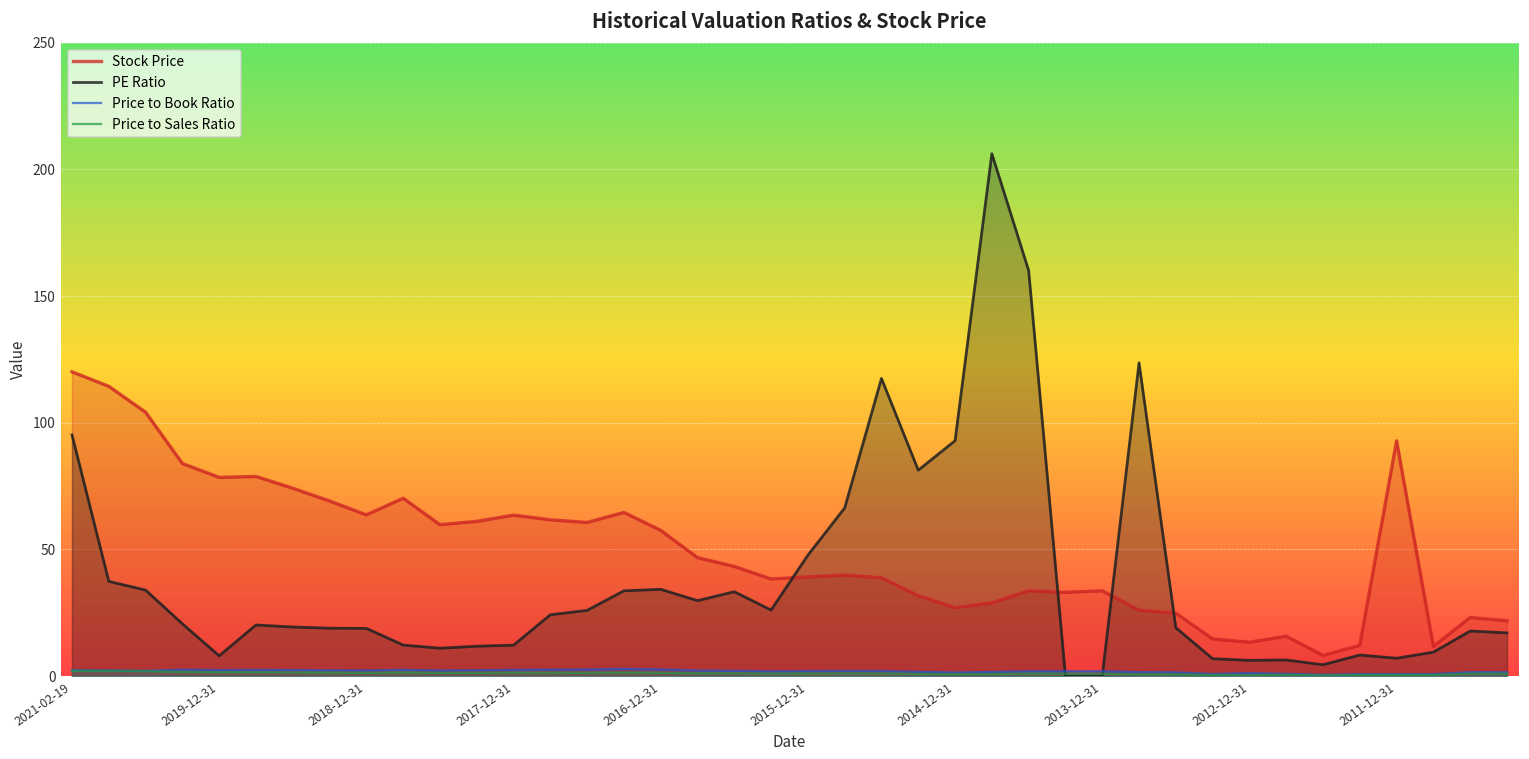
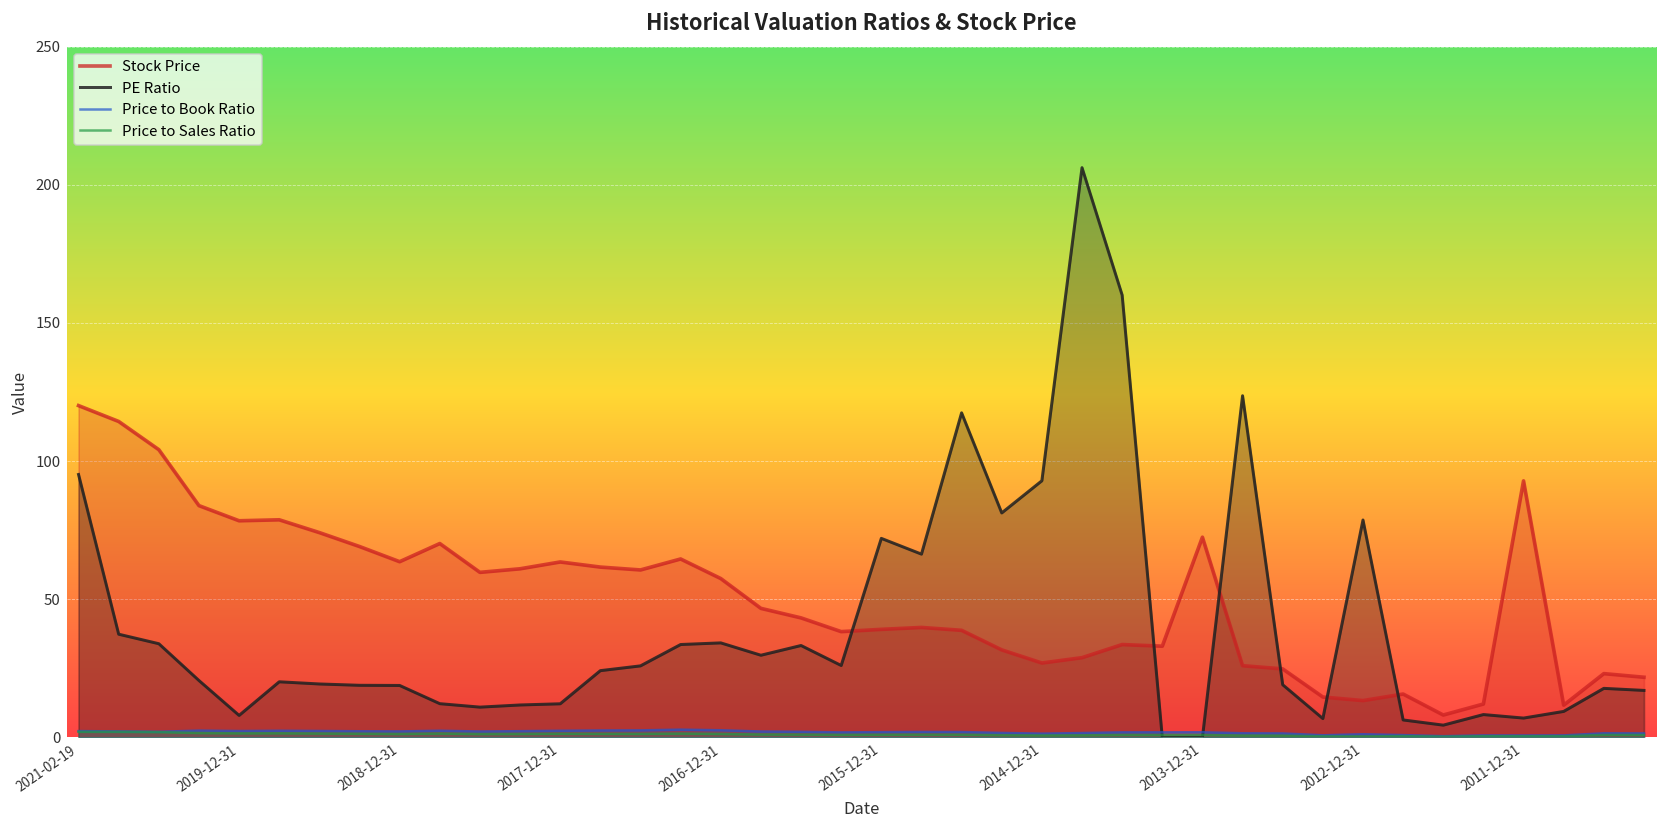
PE Ratio, 2015-12-31: 48 -> 72
Stock Price, 2013-12-31: 34 -> 72
PE Ratio, 2012-12-31: 6 -> 79
